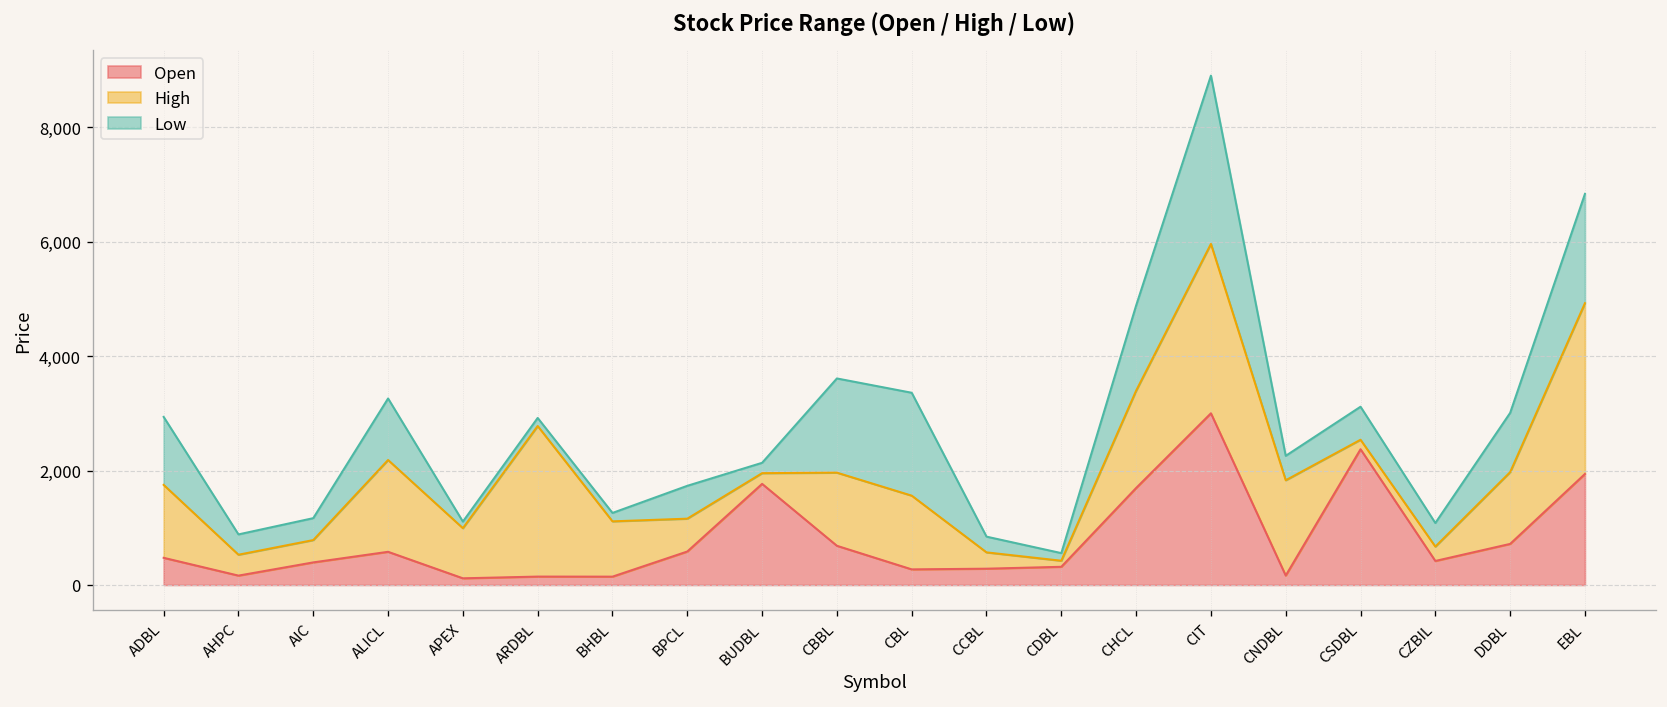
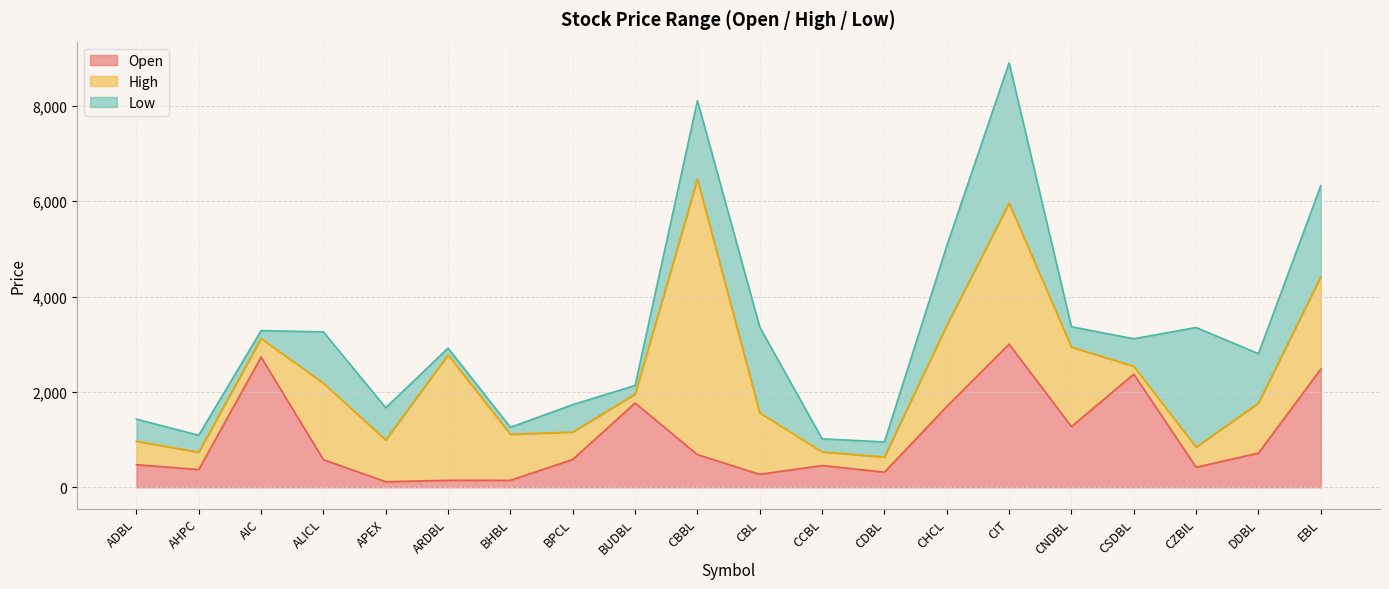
High, ADBL: 1,300 -> 500
Low, ADBL: 1,200 -> 500
Open, AHPC: 200 -> 400
Open, AIC: 400 -> 2,700
Low, AIC: 400 -> 200
Low, APEX: 100 -> 700
High, CBBL: 1,300 -> 5,800
Open, CCBL: 300 -> 500
High, CDBL: 100 -> 300
Low, CDBL: 100 -> 300
Low, CHCL: 1,500 -> 1,700
Open, CNDBL: 200 -> 1,300
High, CZBIL: 300 -> 400
Low, CZBIL: 400 -> 2,500
High, DDBL: 1,300 -> 1,000
Open, EBL: 1,900 -> 2,500
High, EBL: 3,000 -> 1,900
